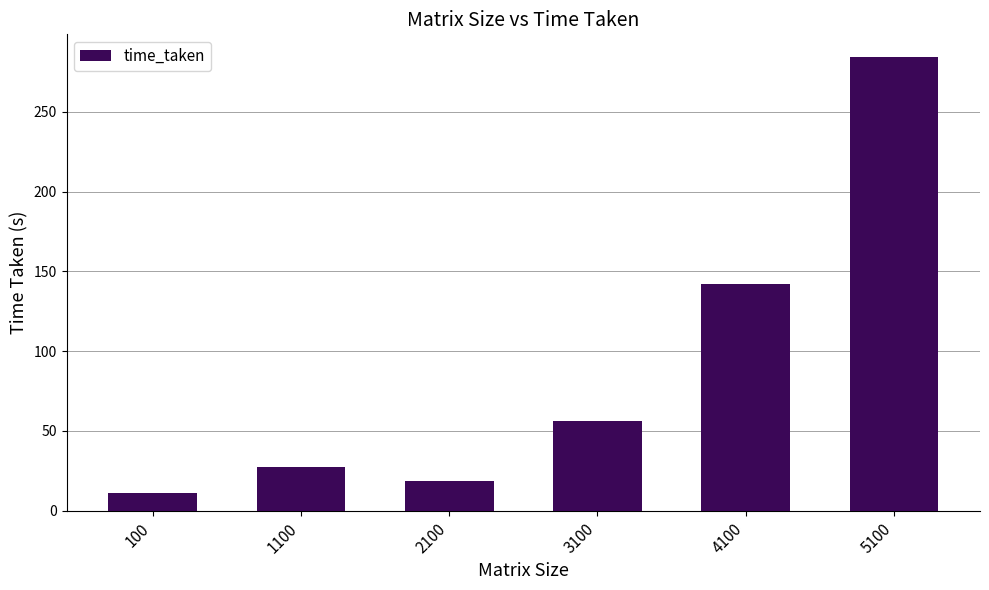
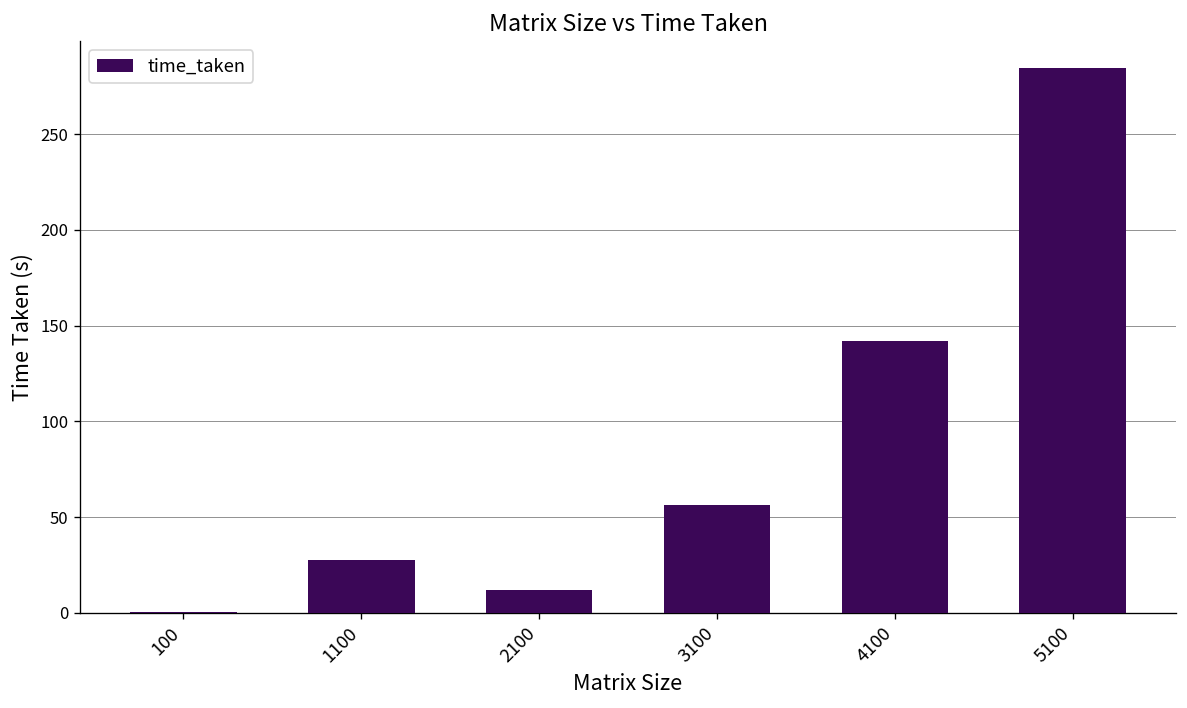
100: 11 -> 0
2100: 19 -> 12
